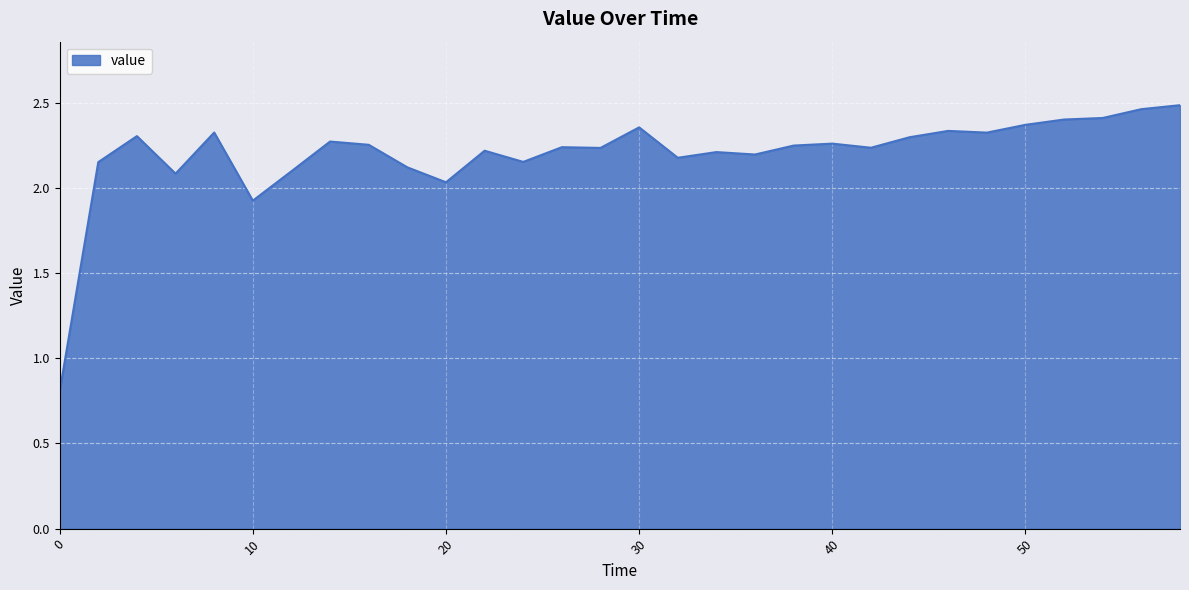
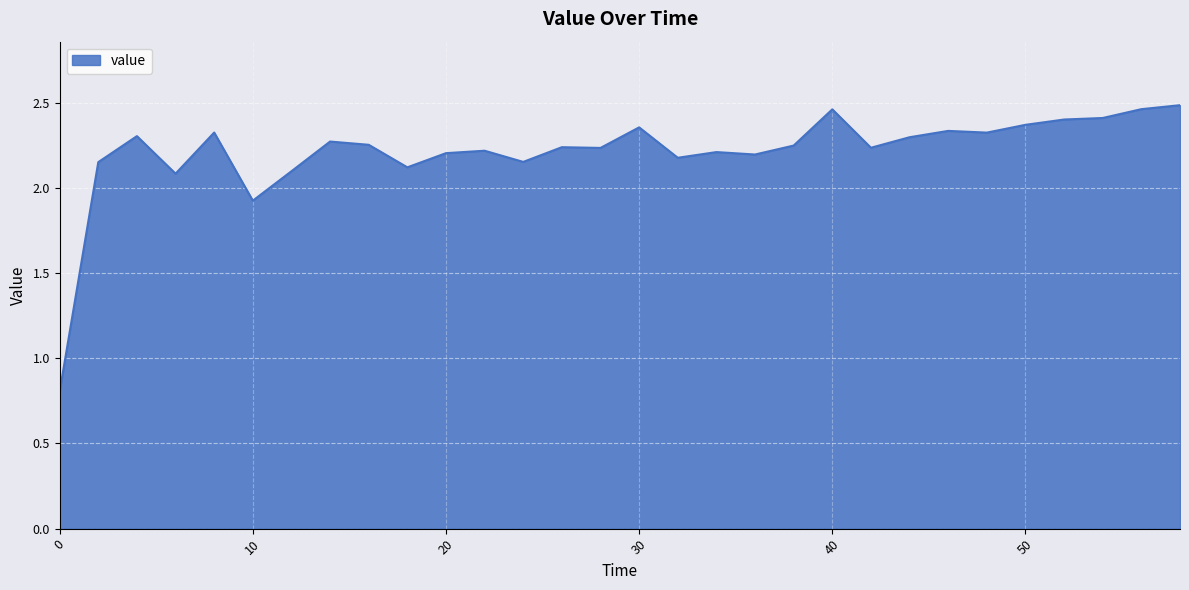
20: 2.03 -> 2.20
40: 2.26 -> 2.46
